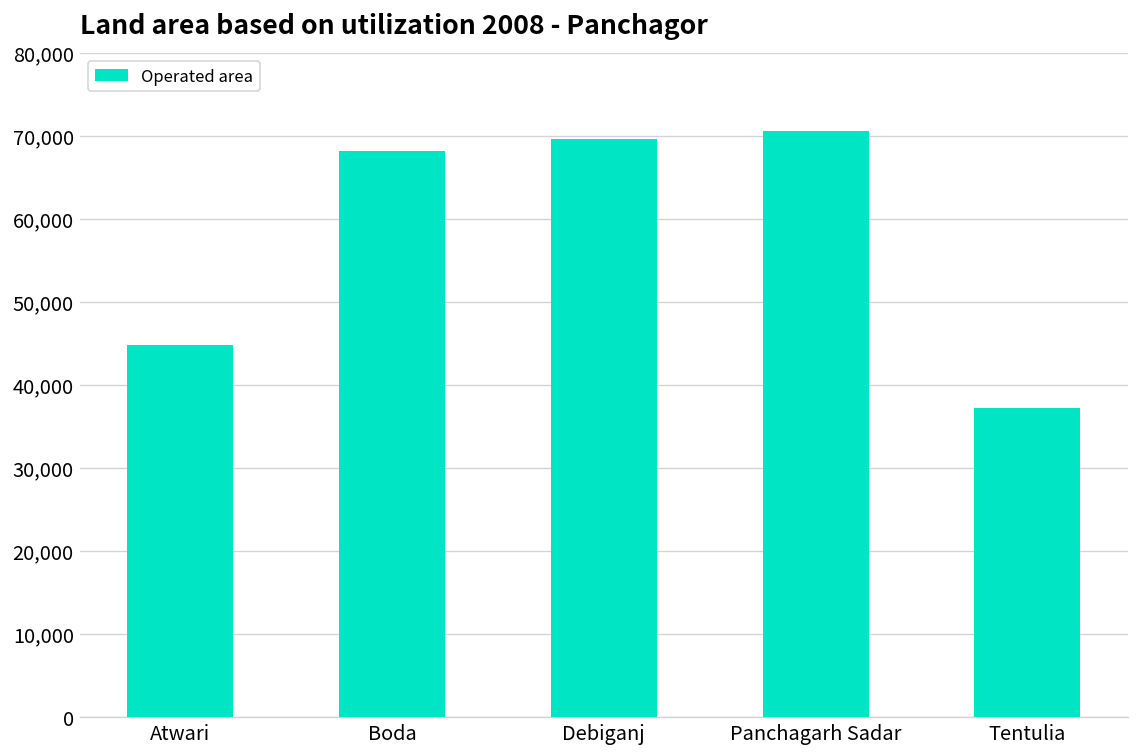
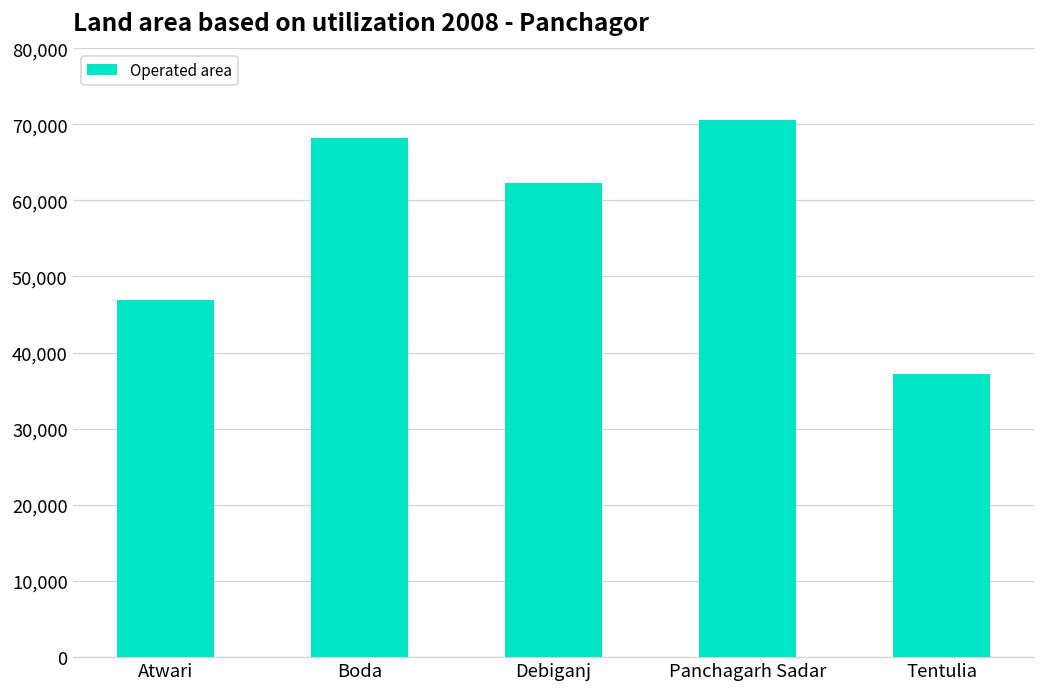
Atwari: 45,000 -> 47,000
Debiganj: 70,000 -> 62,000
